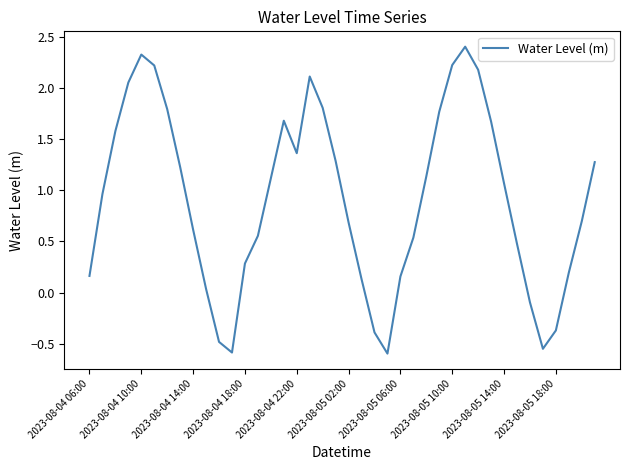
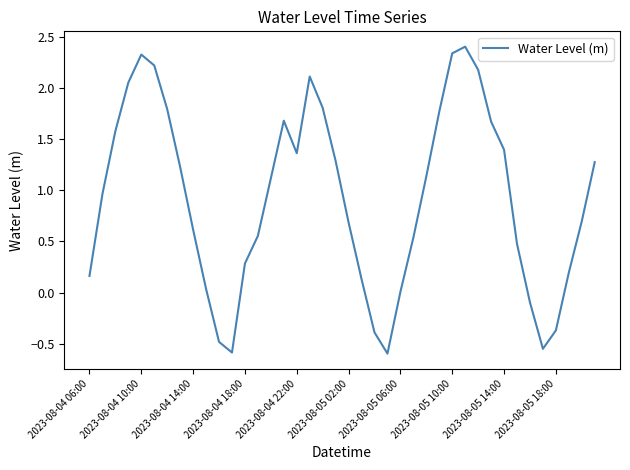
2023-08-05 06:00: 0.16 -> 0.01
2023-08-05 10:00: 2.23 -> 2.34
2023-08-05 14:00: 1.07 -> 1.40
